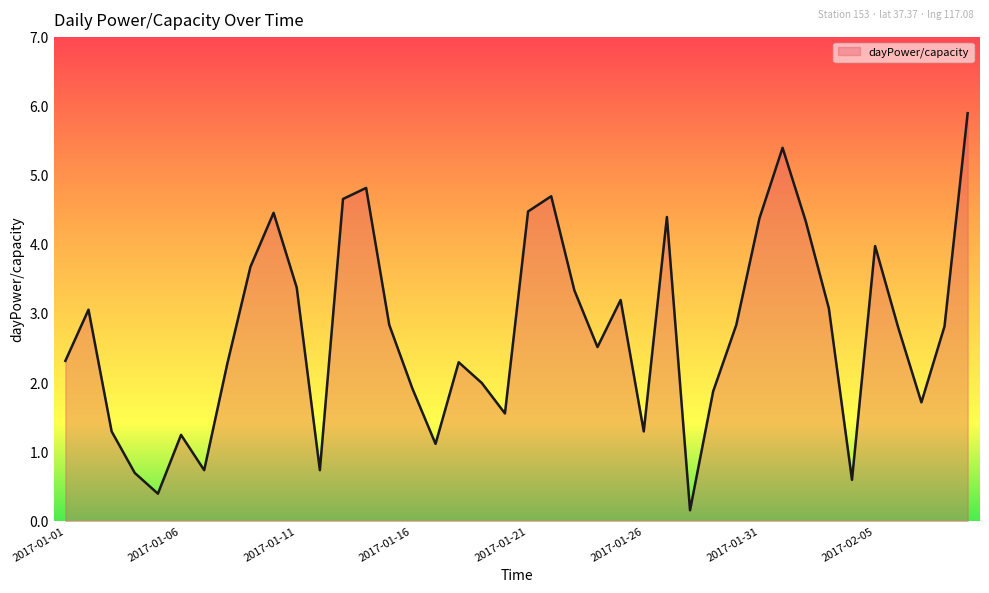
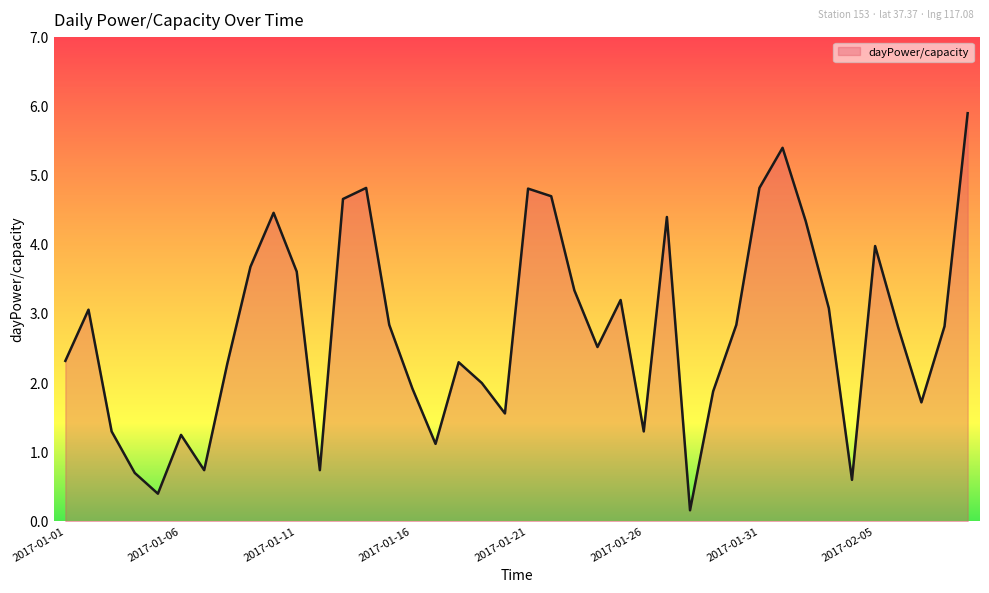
2017-01-11: 3.4 -> 3.6
2017-01-21: 4.5 -> 4.8
2017-01-31: 4.4 -> 4.8
